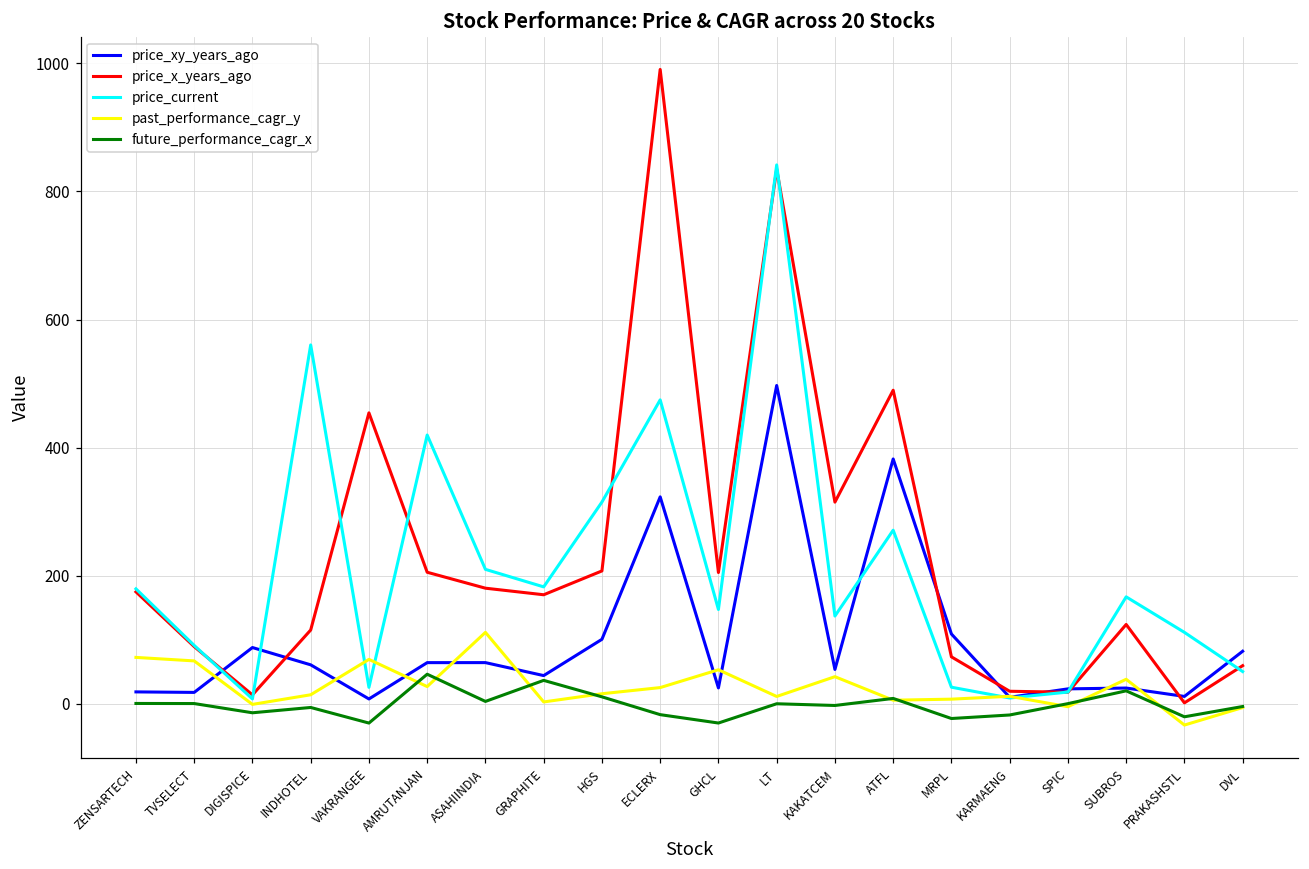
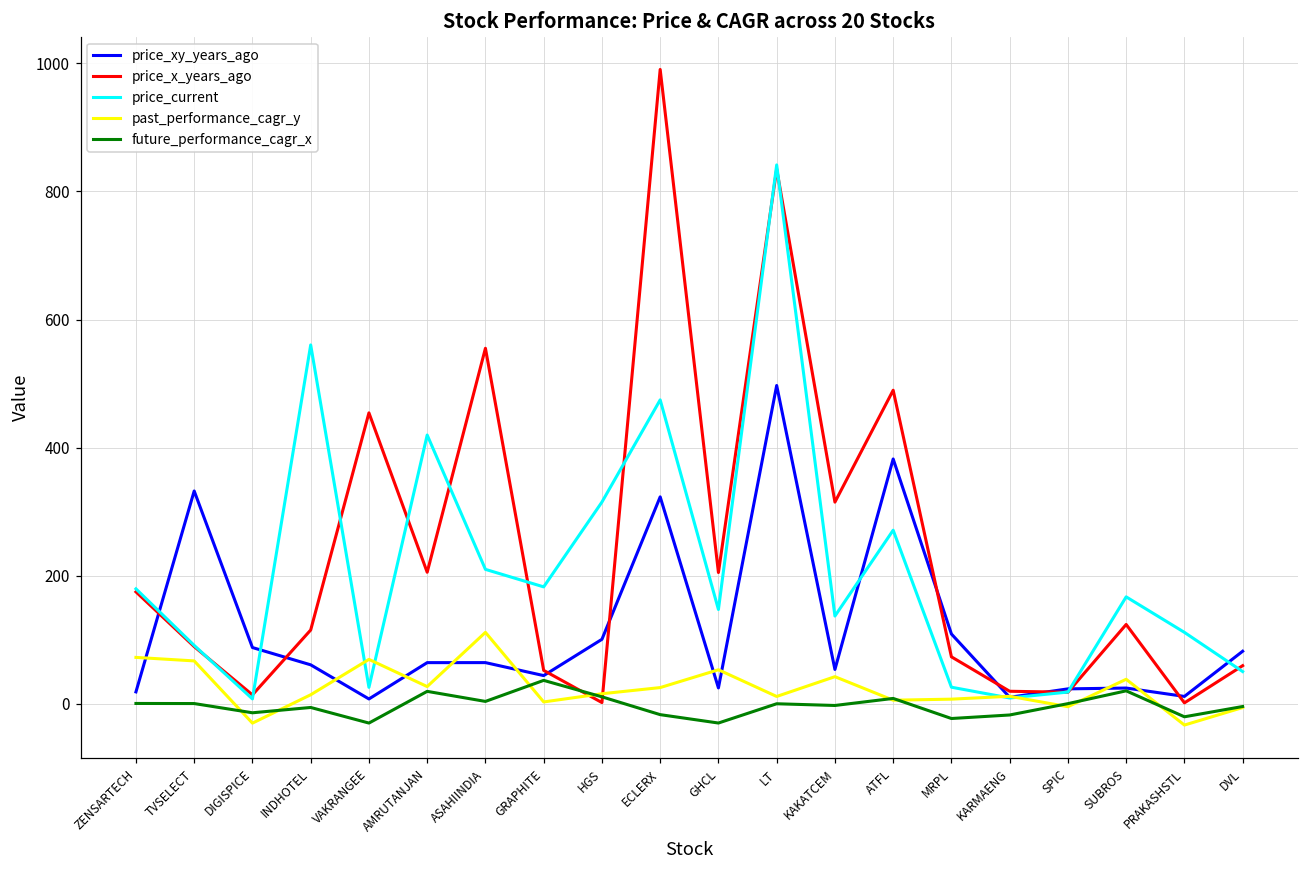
price_xy_years_ago, TVSELECT: 20 -> 330
past_performance_cagr_y, DIGISPICE: 0 -> -30
future_performance_cagr_x, AMRUTANJAN: 50 -> 20
price_x_years_ago, ASAHIINDIA: 180 -> 560
price_x_years_ago, GRAPHITE: 170 -> 50
price_x_years_ago, HGS: 210 -> 0
